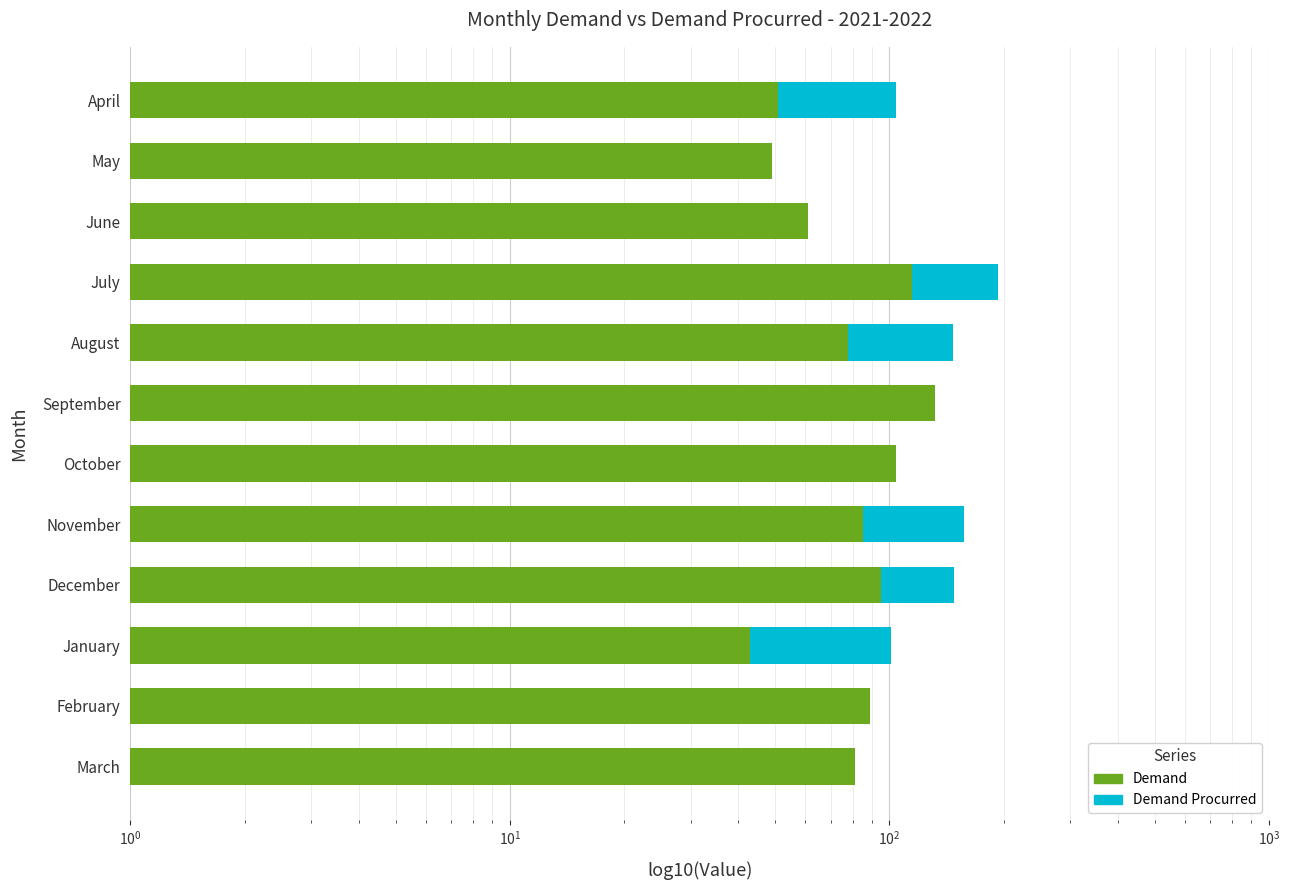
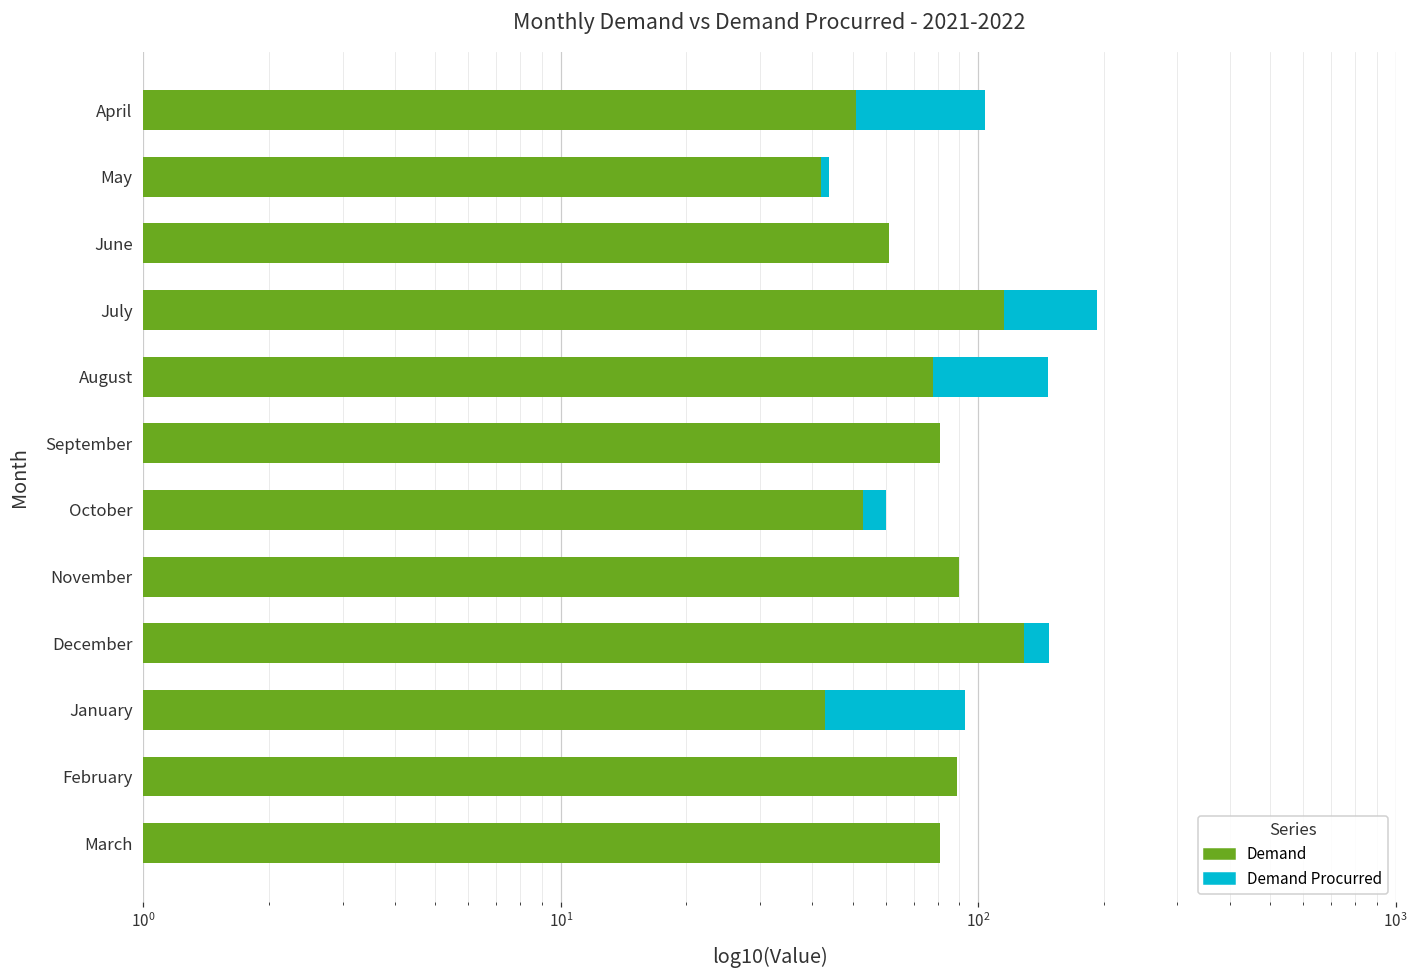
Demand, May: 49 -> 42
Demand, September: 132 -> 81
Demand, October: 104 -> 53
Demand Procurred, November: 157 -> 85
Demand, November: 85 -> 90
Demand, December: 95 -> 129
Demand Procurred, January: 101 -> 93
